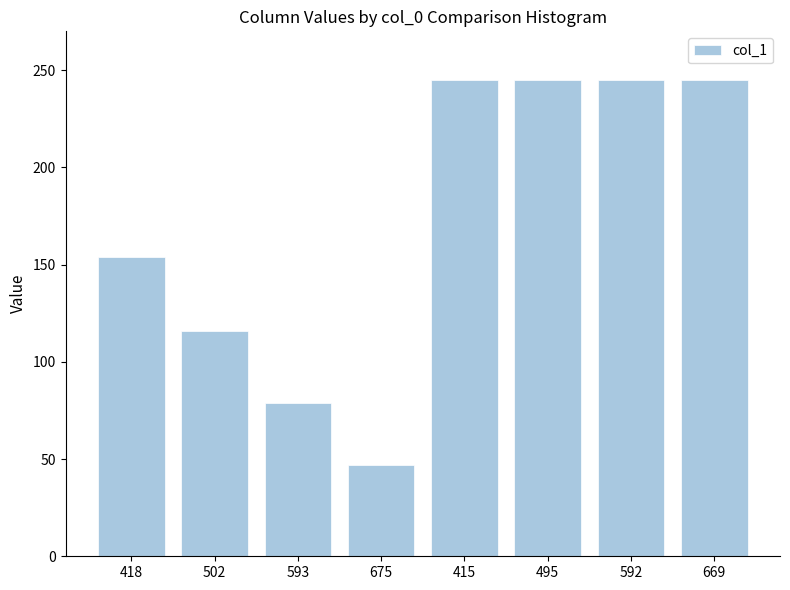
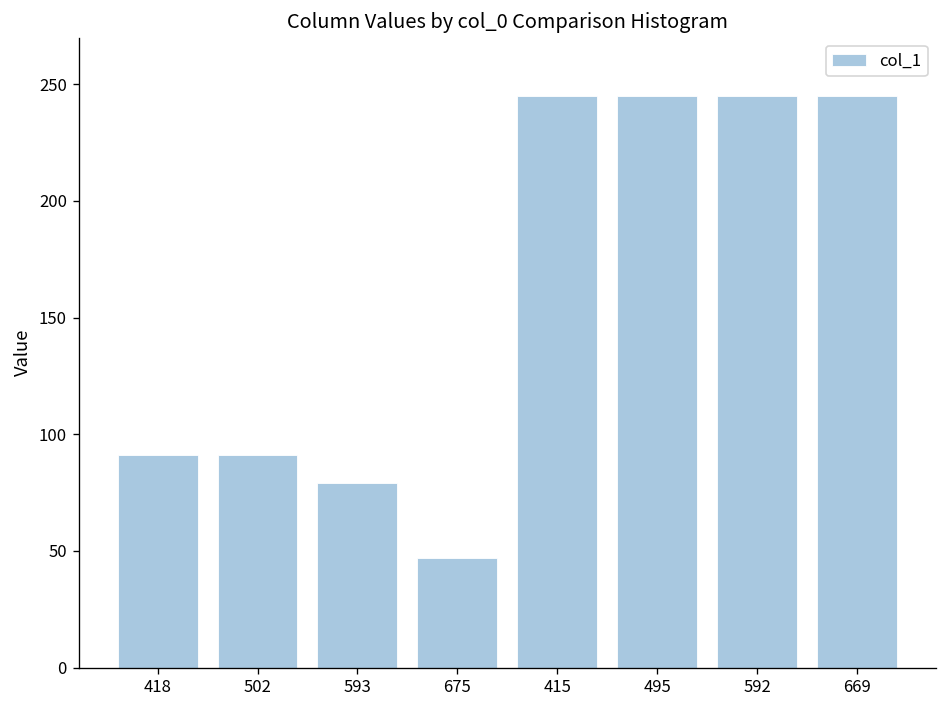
418: 154 -> 91
502: 116 -> 91
